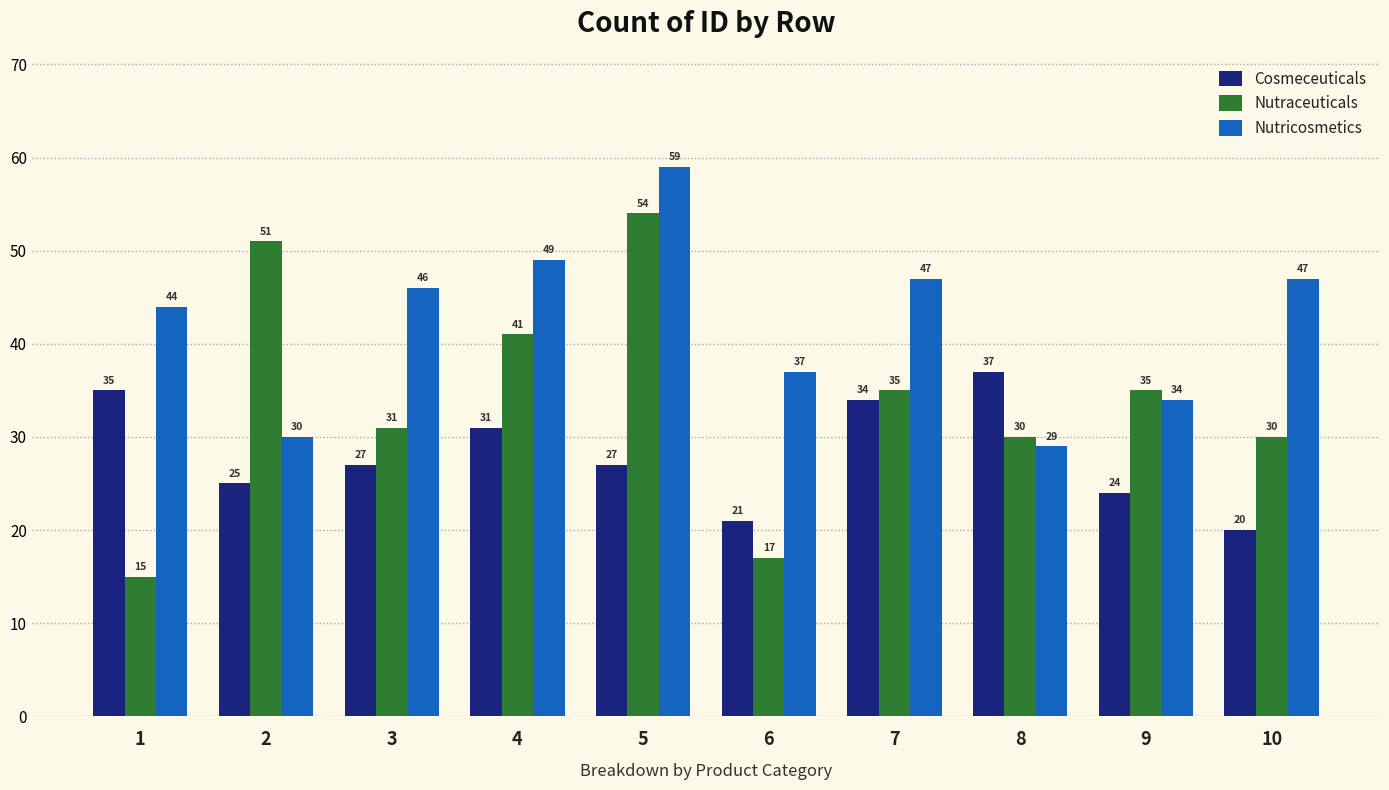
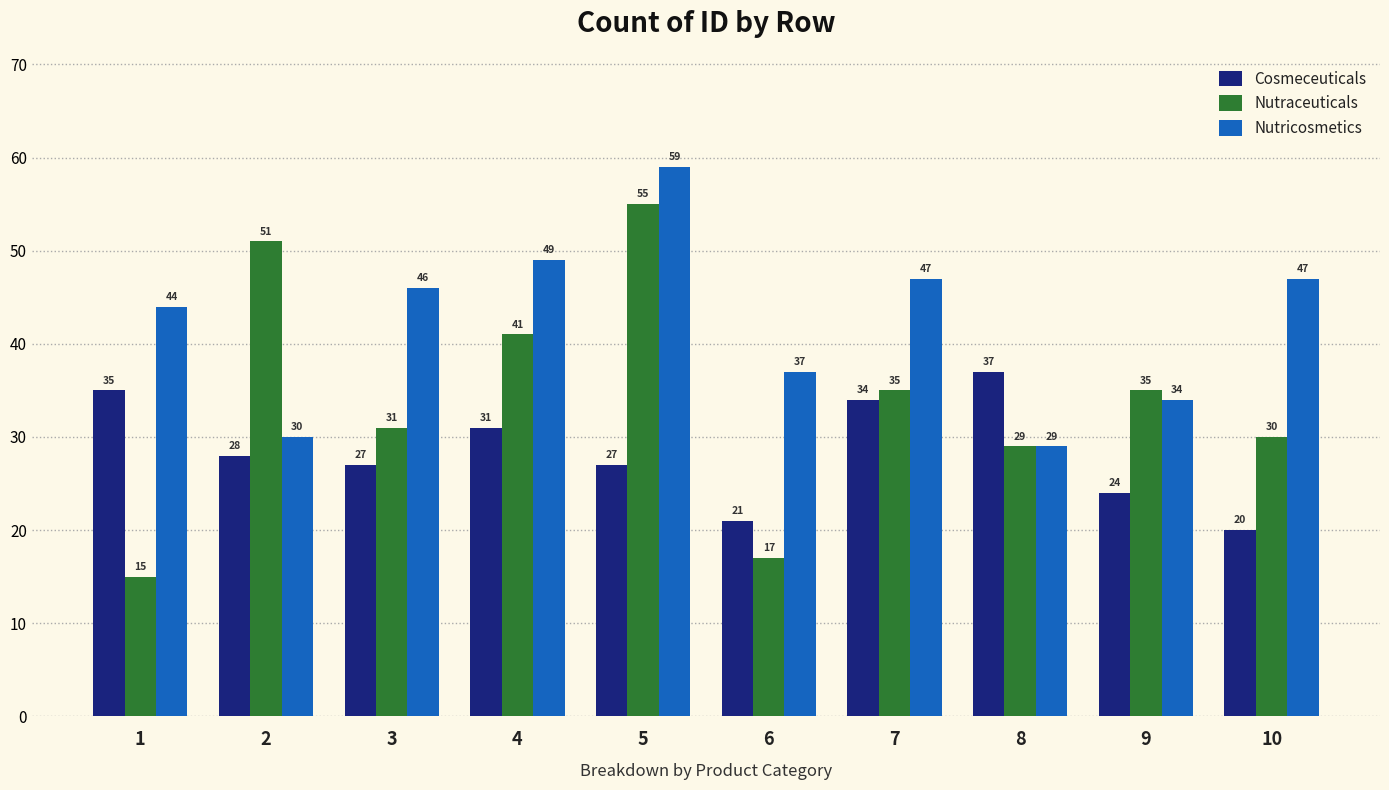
Cosmeceuticals, 2: 25 -> 28
Nutraceuticals, 5: 54 -> 55
Nutraceuticals, 8: 30 -> 29
